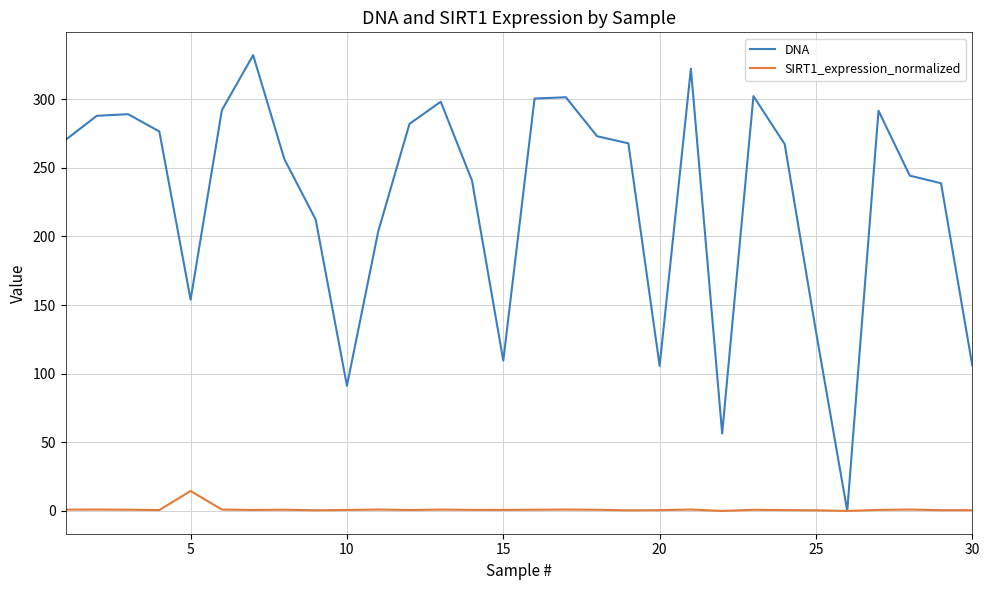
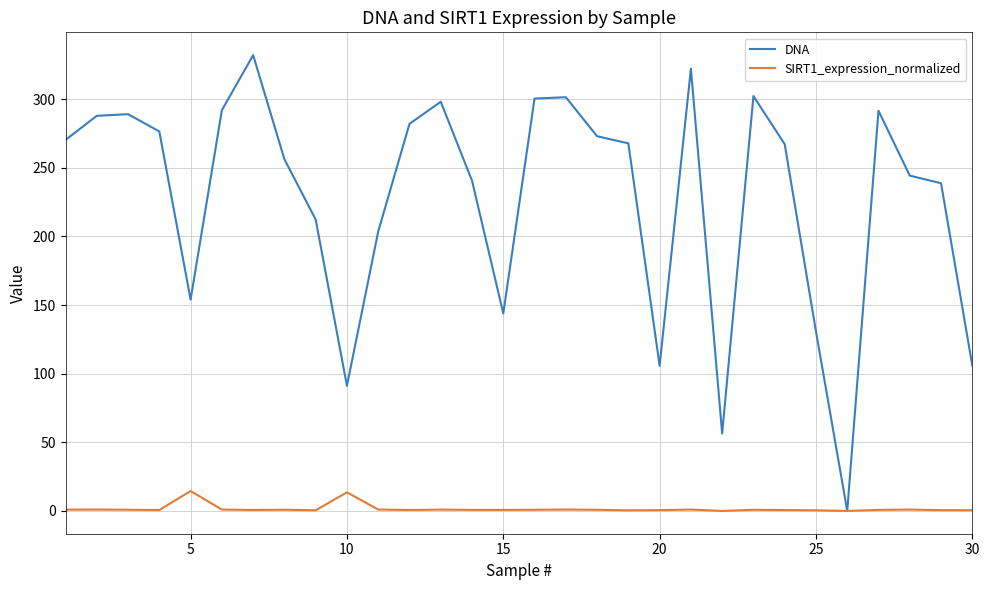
SIRT1_expression_normalized, 10: 1 -> 14
DNA, 15: 110 -> 144
